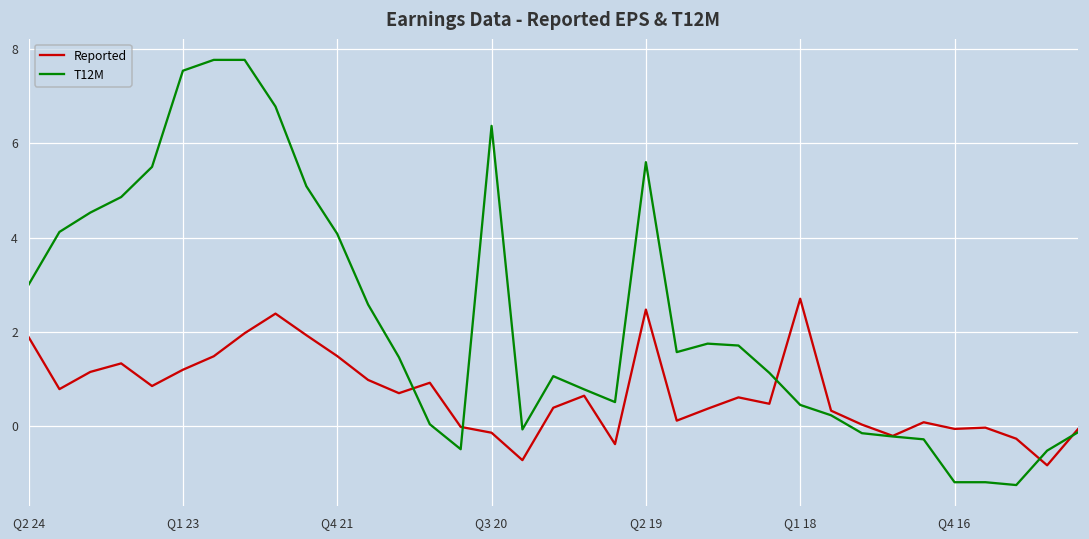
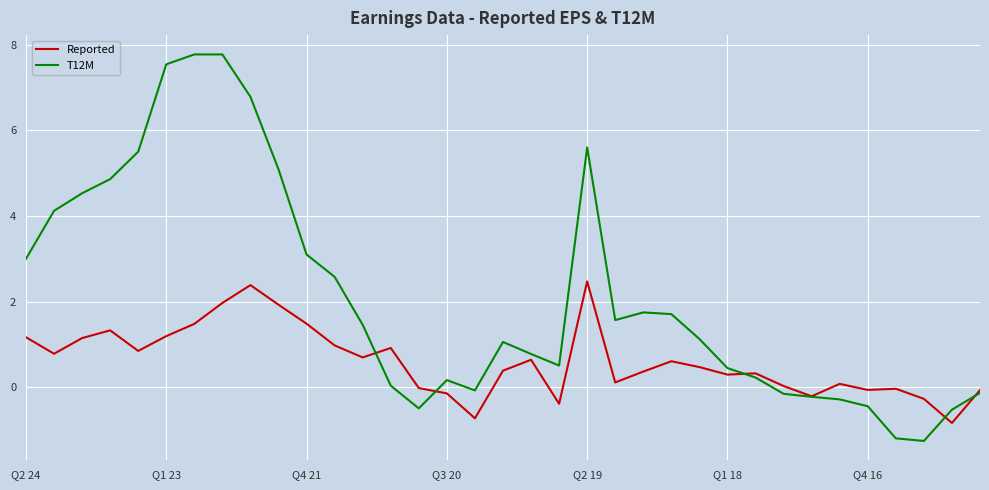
Reported, Q2 24: 1.9 -> 1.2
T12M, Q4 21: 4.1 -> 3.1
T12M, Q3 20: 6.4 -> 0.2
Reported, Q1 18: 2.7 -> 0.3
T12M, Q4 16: -1.2 -> -0.4
